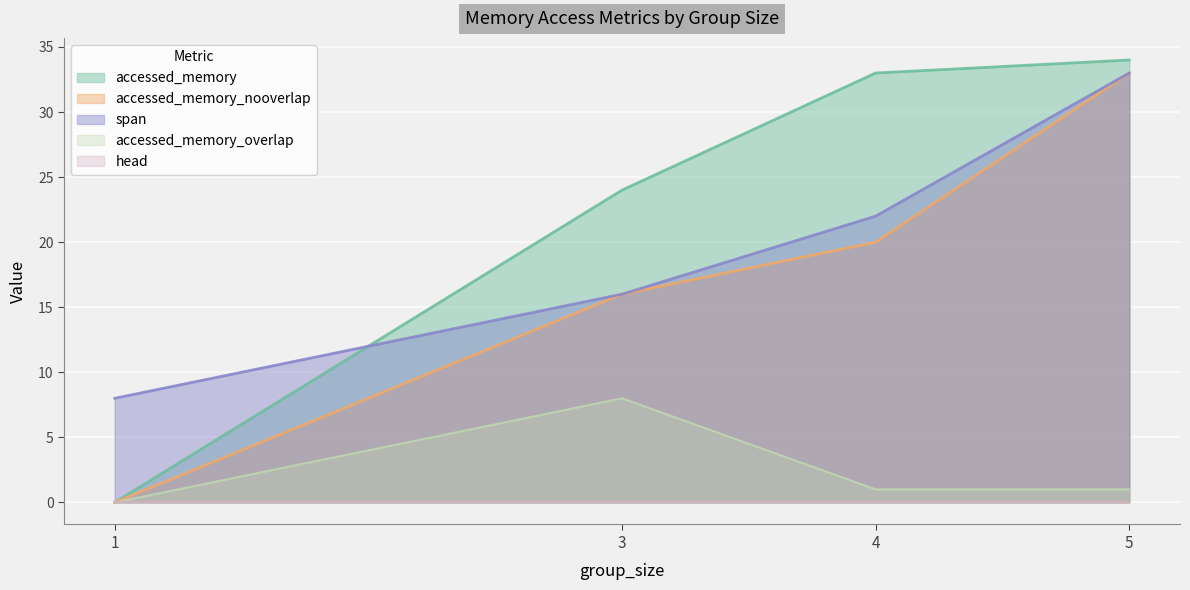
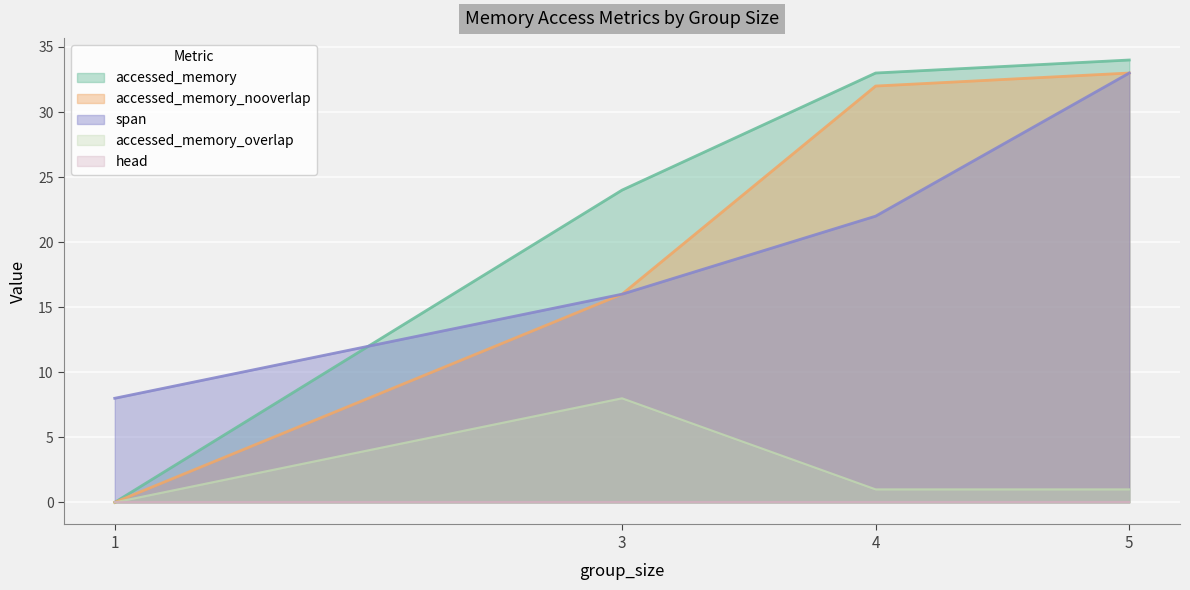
accessed_memory_nooverlap, 4: 20 -> 32
